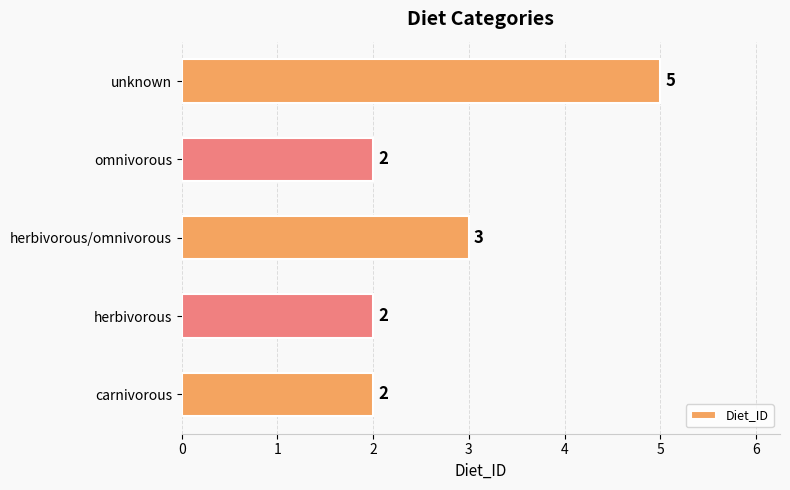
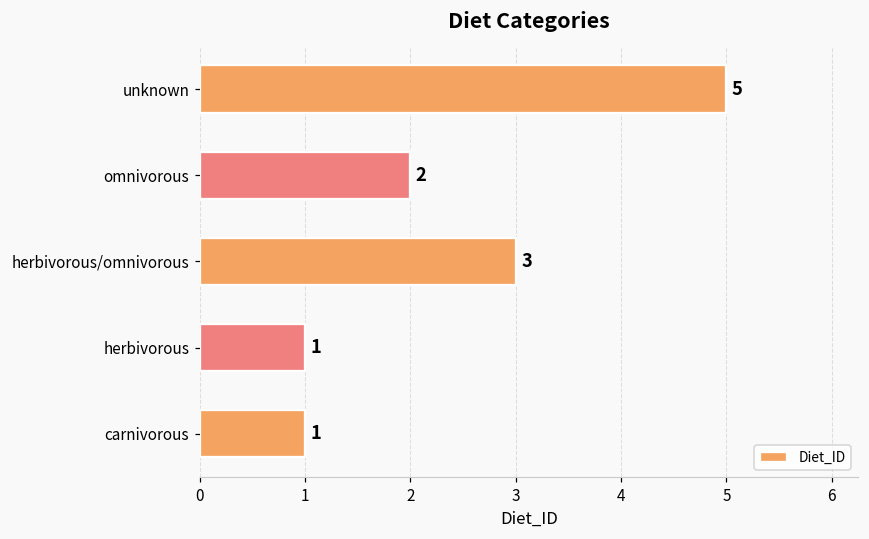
herbivorous: 2 -> 1
carnivorous: 2 -> 1
